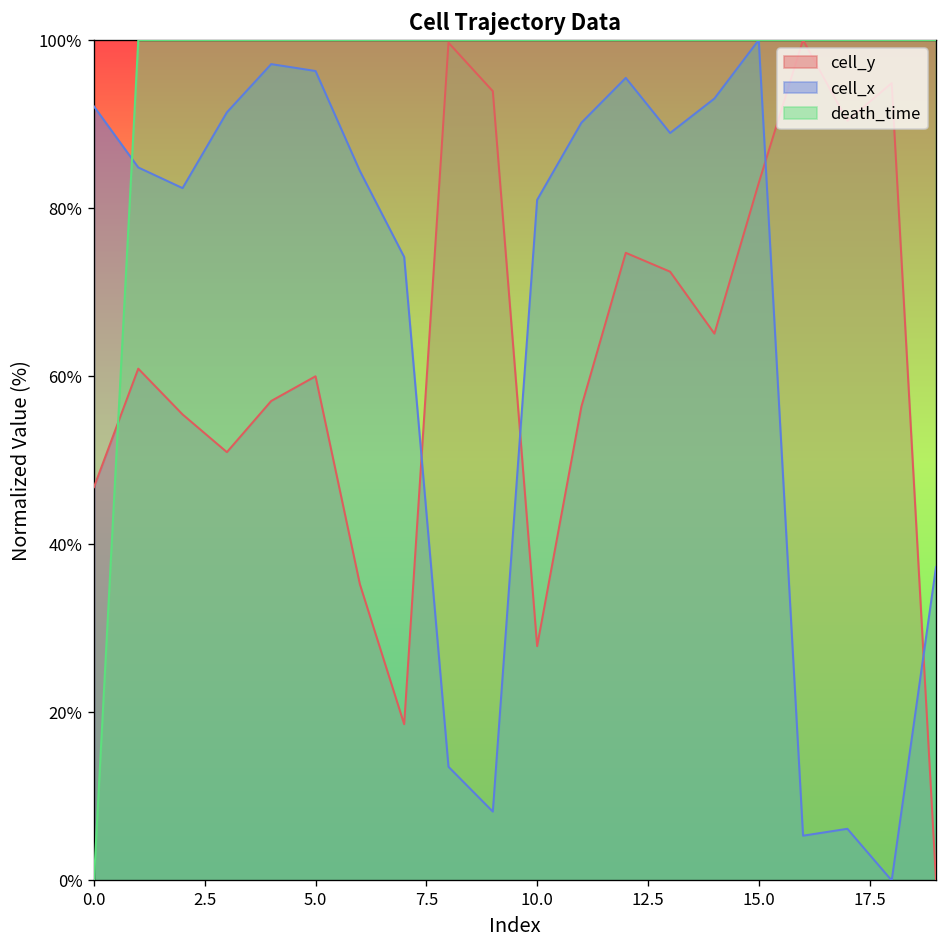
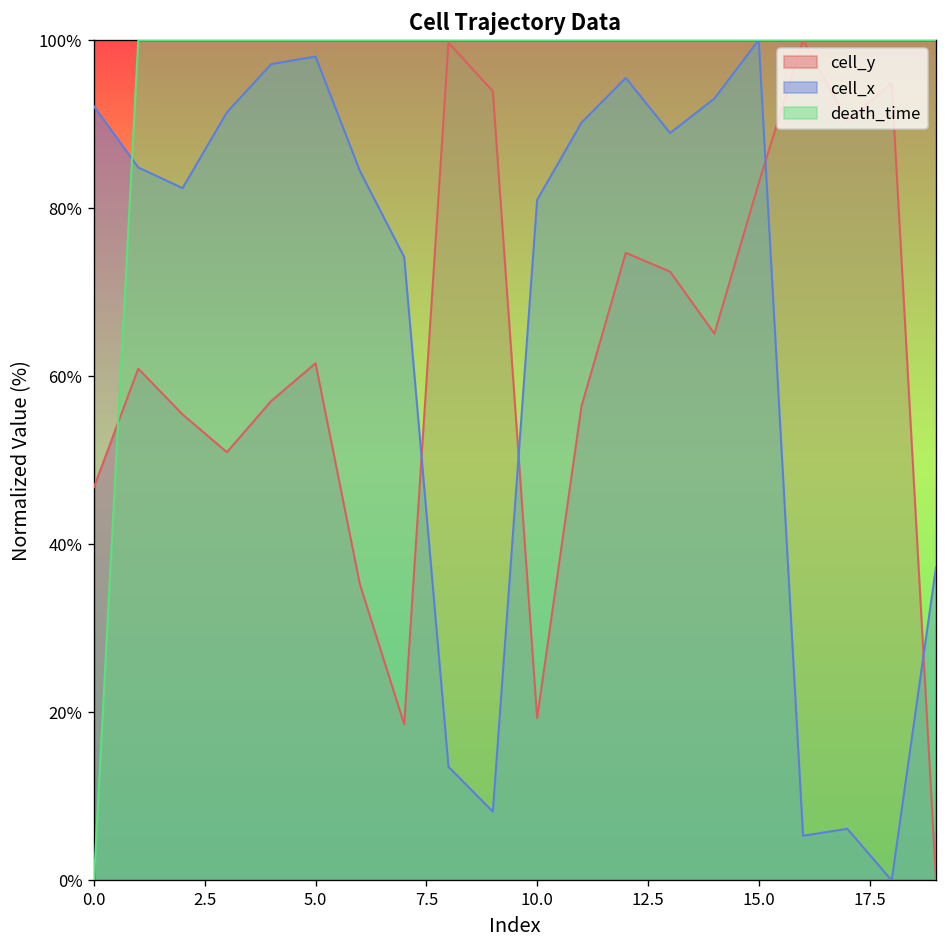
cell_y, 5.0: 60% -> 62%
cell_x, 5.0: 96% -> 98%
cell_y, 10.0: 28% -> 19%
